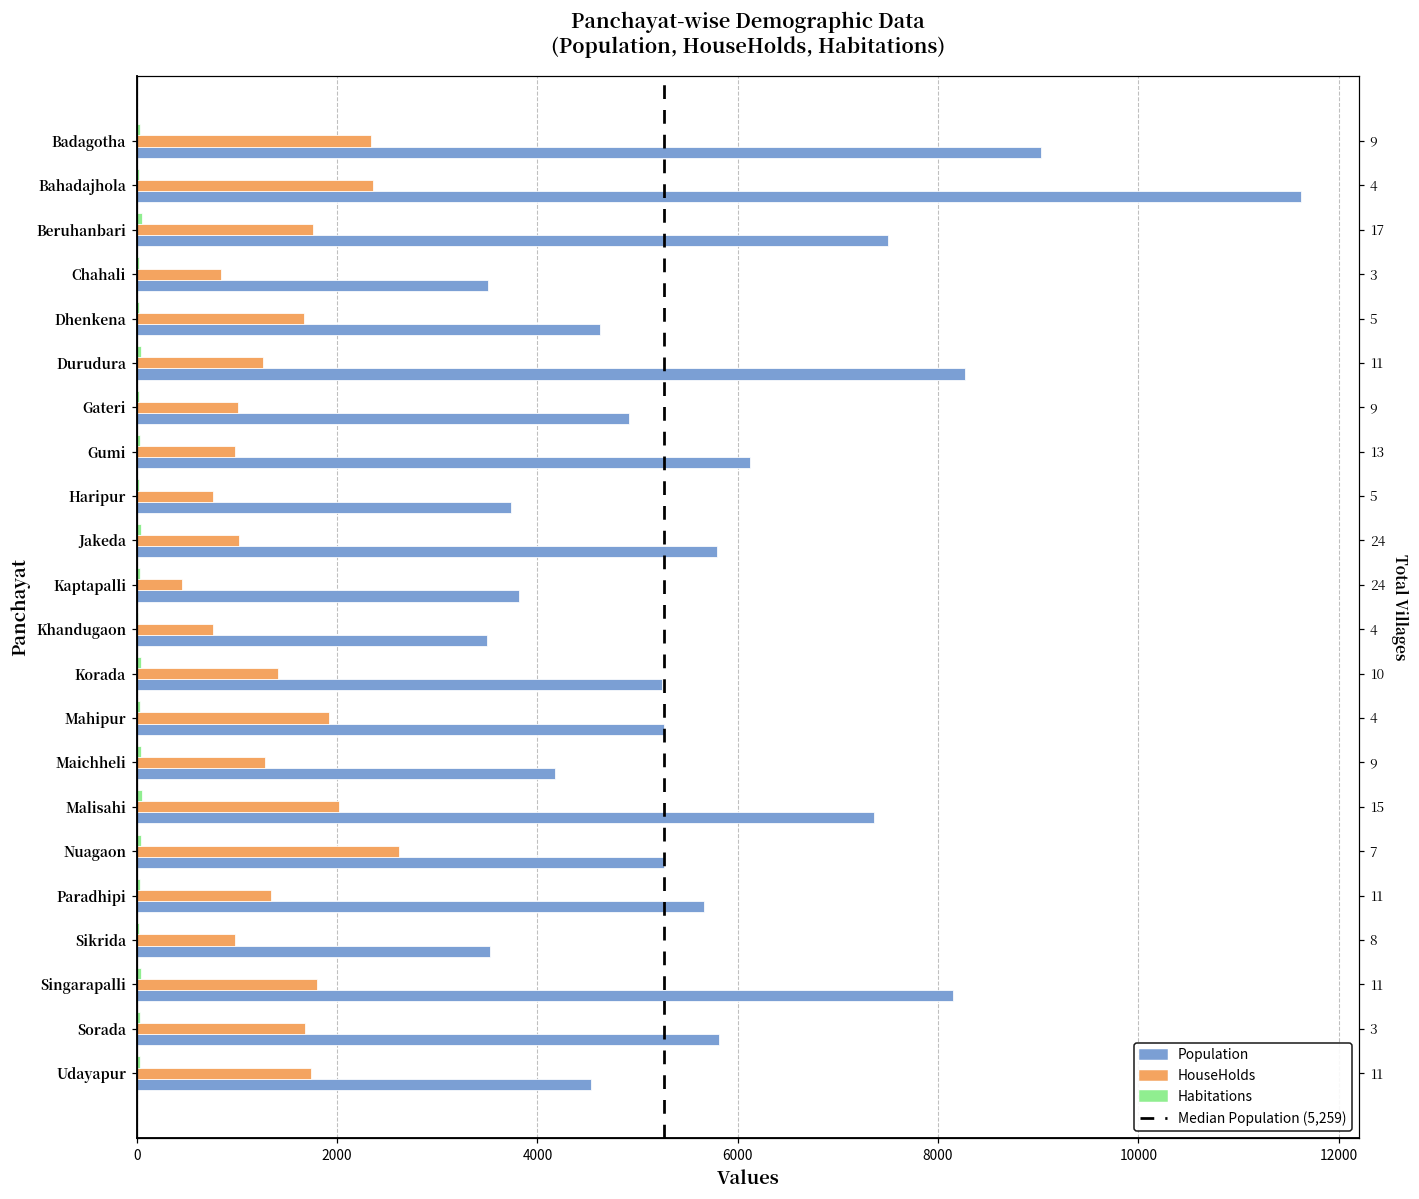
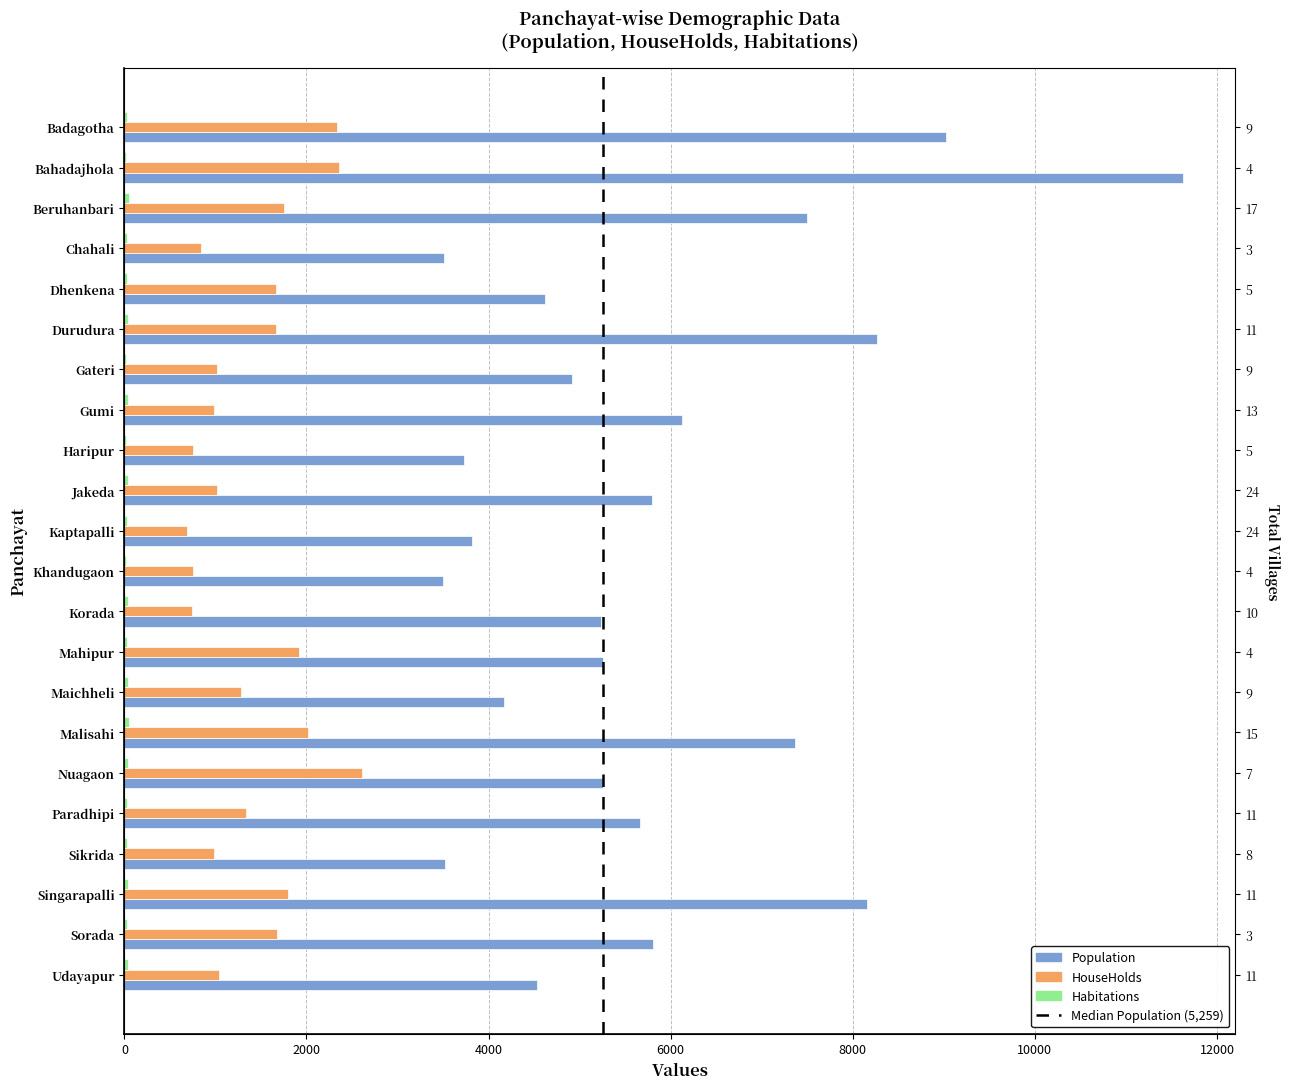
HouseHolds, Durudura: 1300 -> 1700
HouseHolds, Kaptapalli: 500 -> 700
HouseHolds, Korada: 1400 -> 700
HouseHolds, Udayapur: 1700 -> 1000
